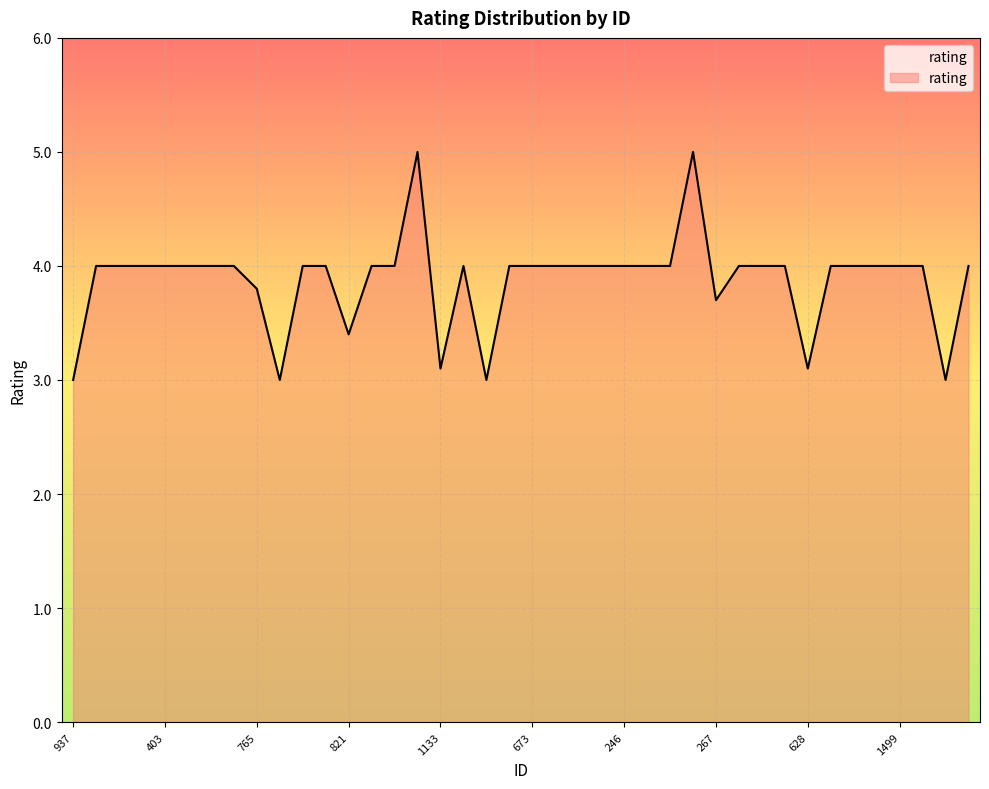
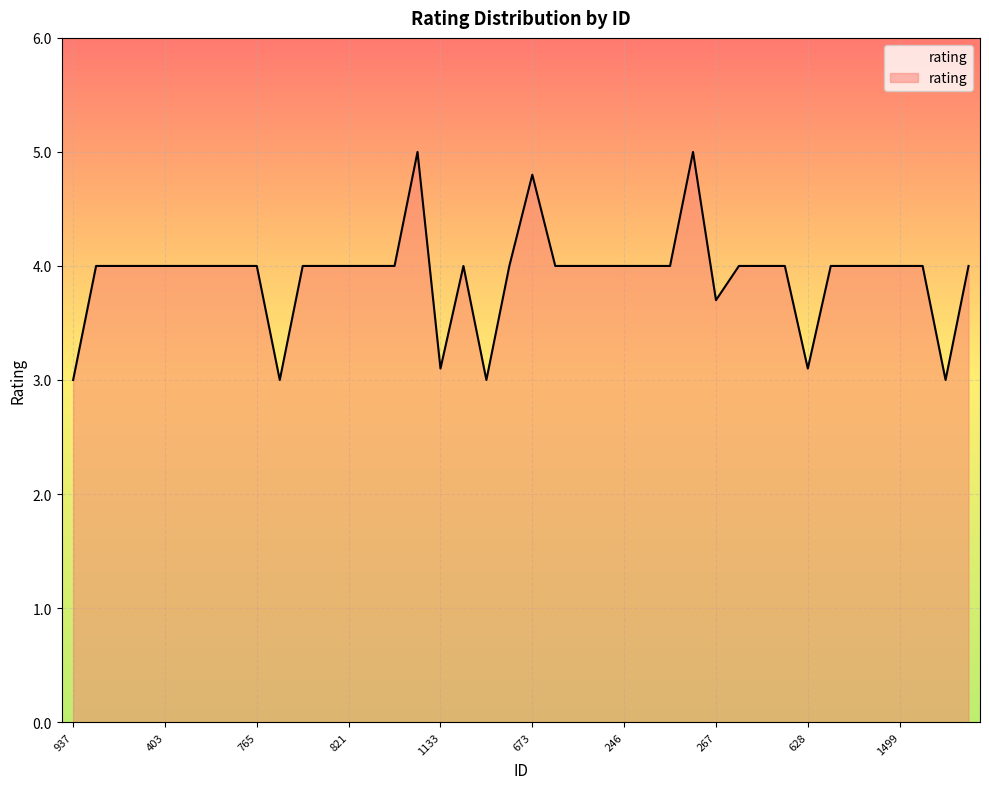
765: 3.8 -> 4.0
821: 3.4 -> 4.0
673: 4.0 -> 4.8
